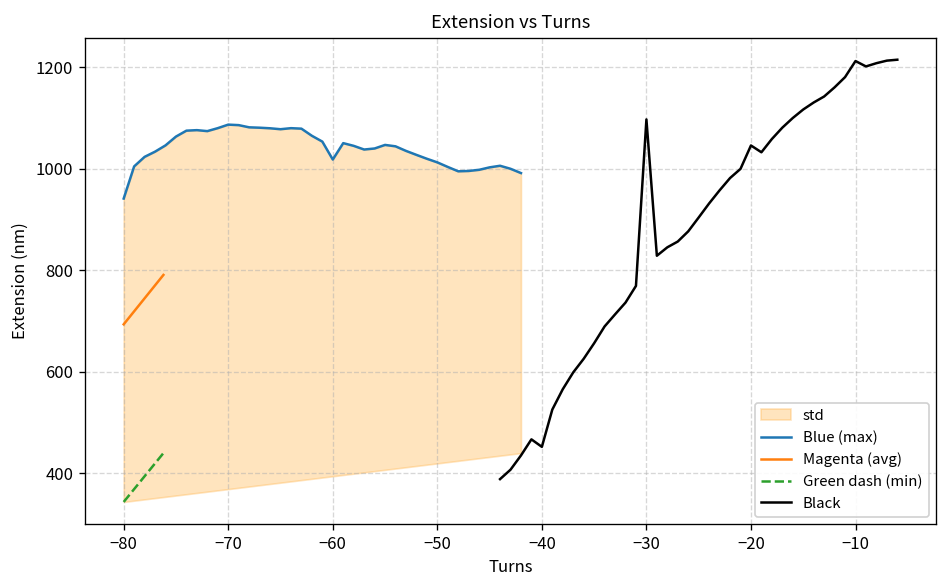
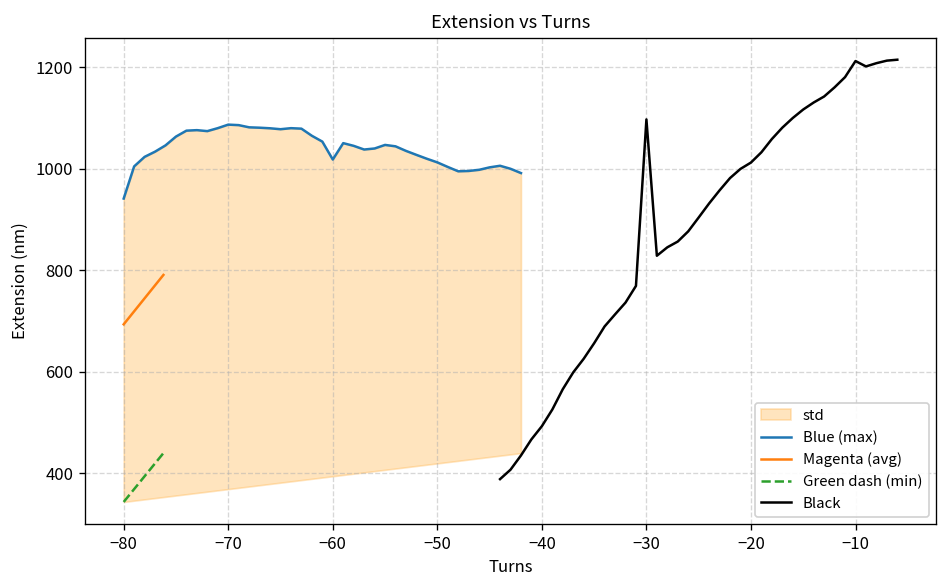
Black, −40: 450 -> 490
Black, −20: 1050 -> 1010
